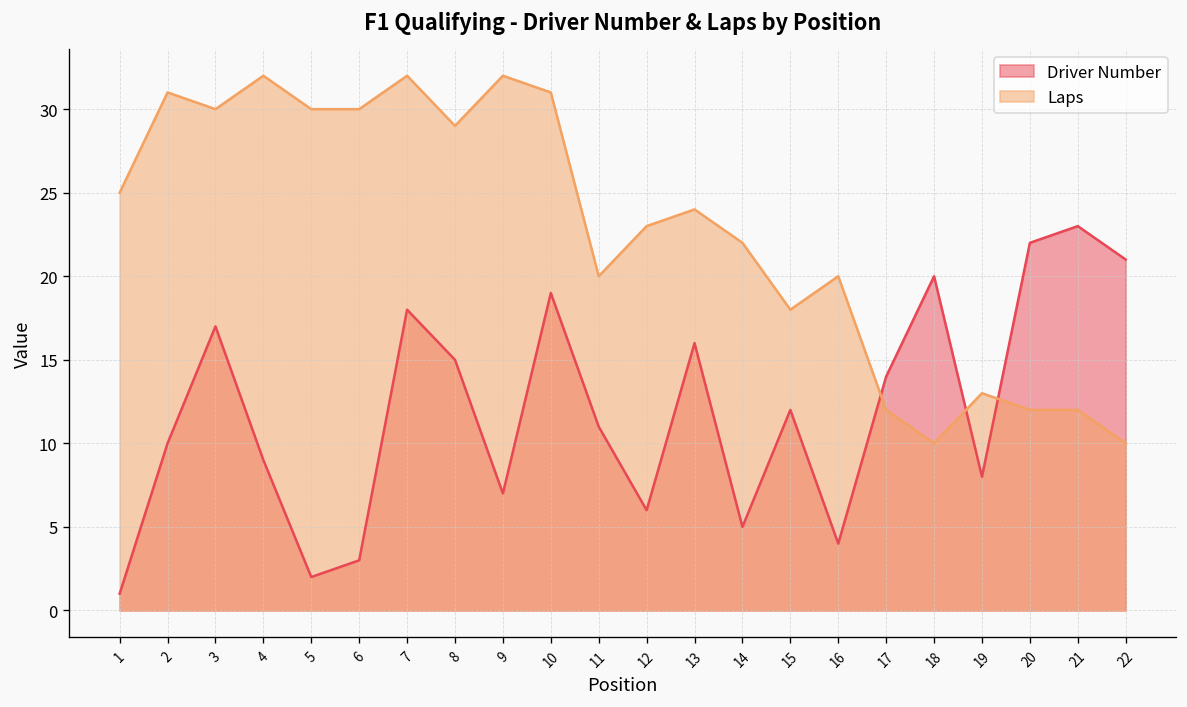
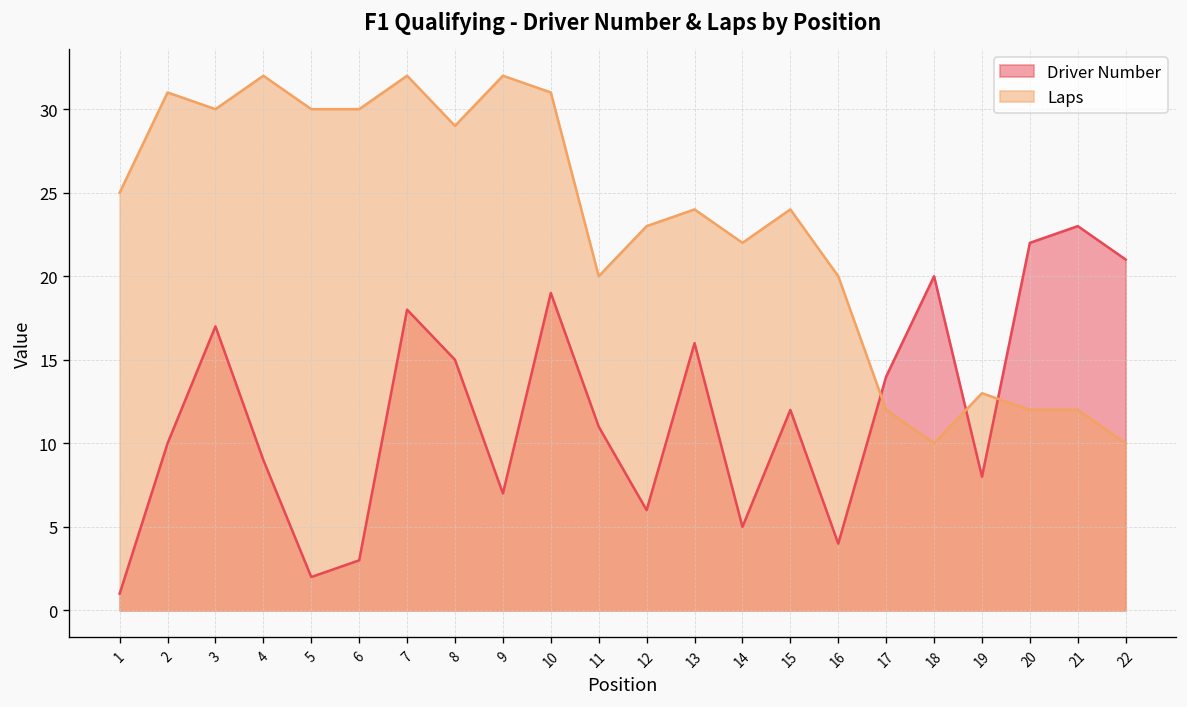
Laps, 15: 18 -> 24
